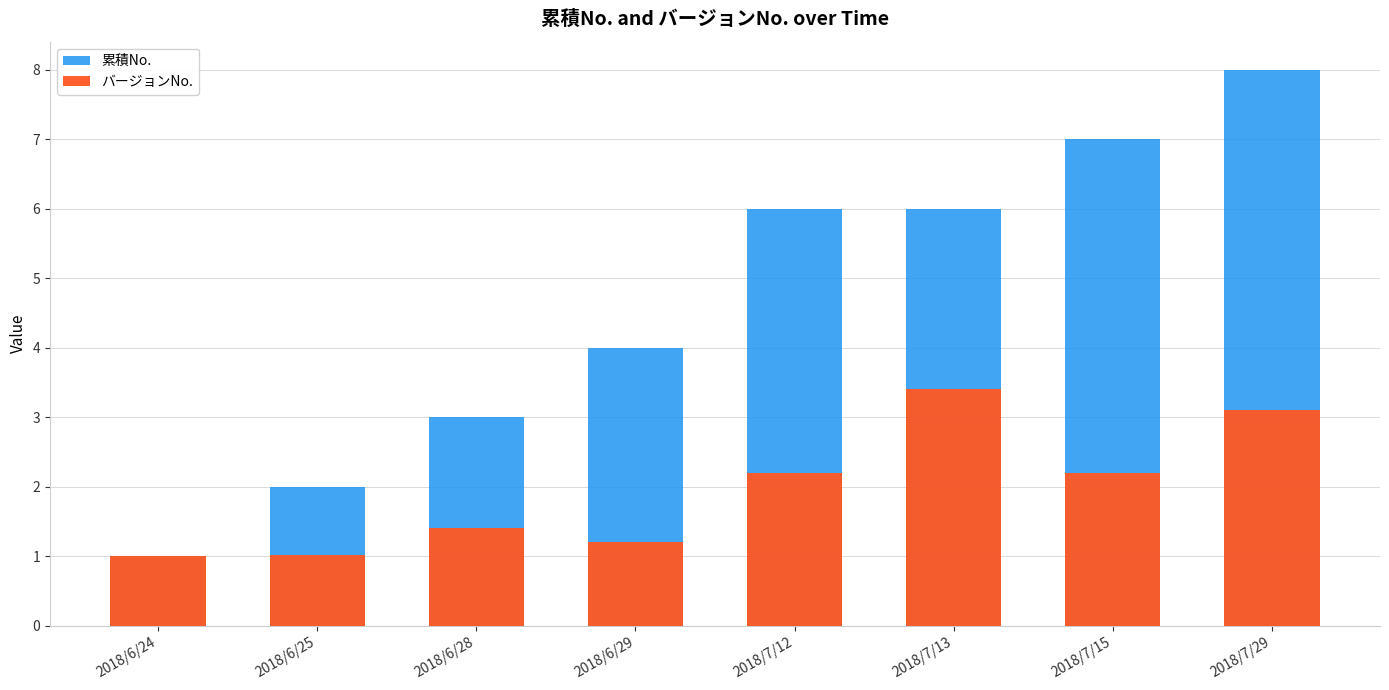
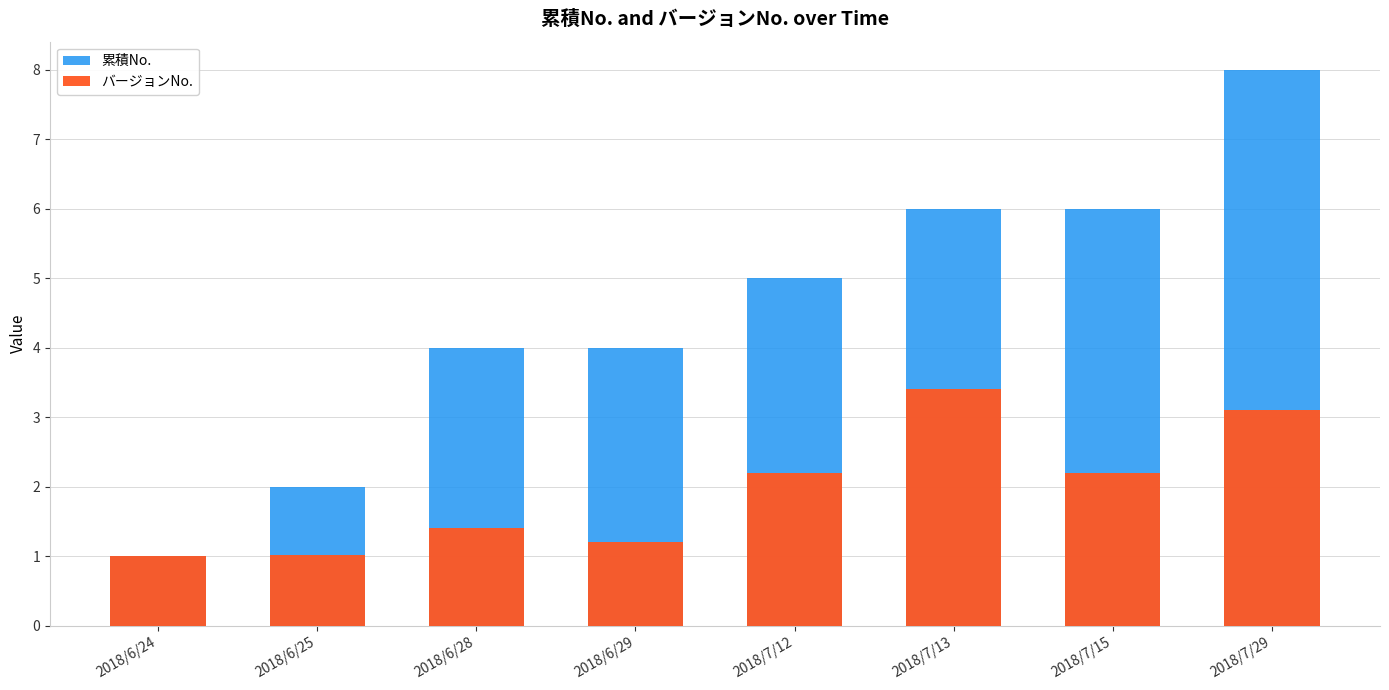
累積No., 2018/6/28: 3 -> 4
累積No., 2018/7/12: 6 -> 5
累積No., 2018/7/15: 7 -> 6
